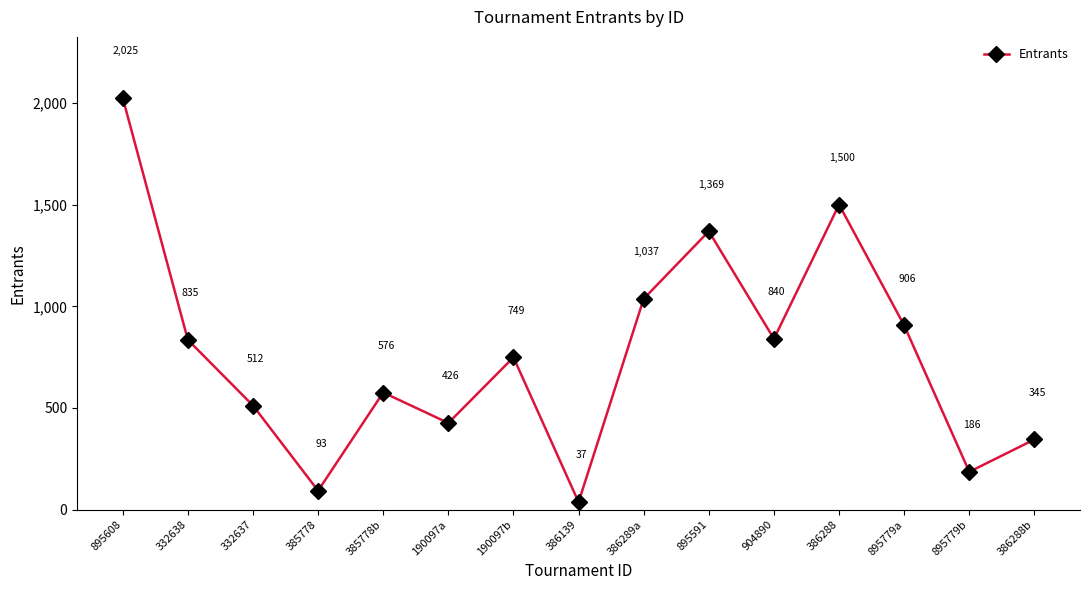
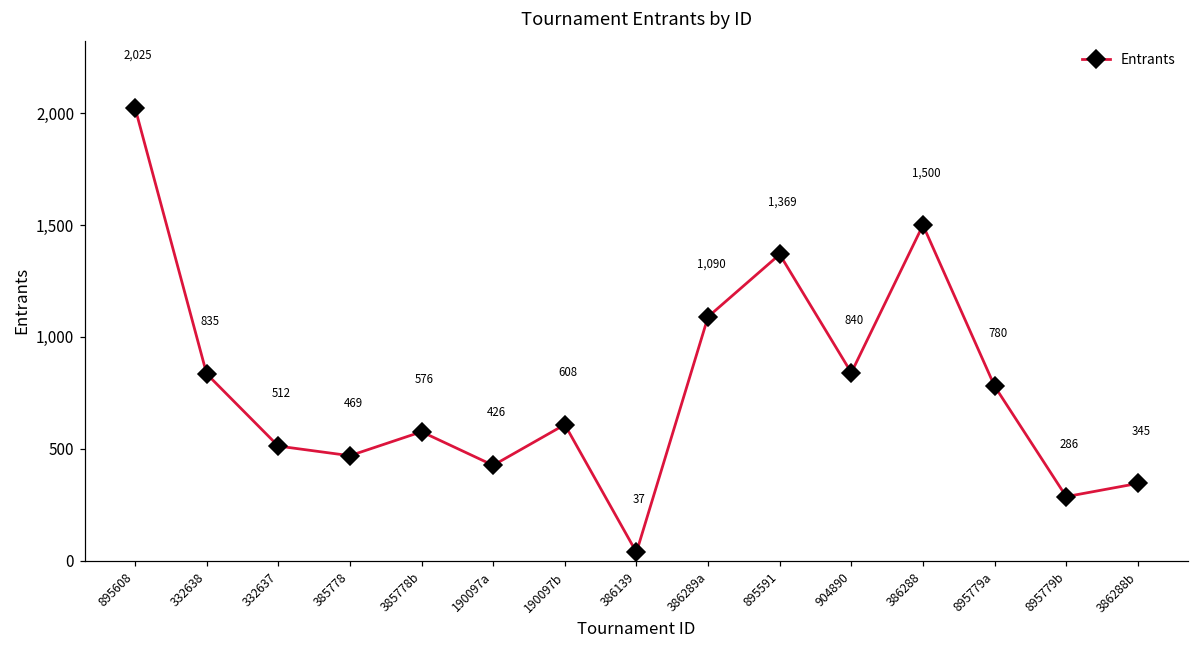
385778: 93 -> 469
190097b: 749 -> 608
386289a: 1,037 -> 1,090
895779a: 906 -> 780
895779b: 186 -> 286
